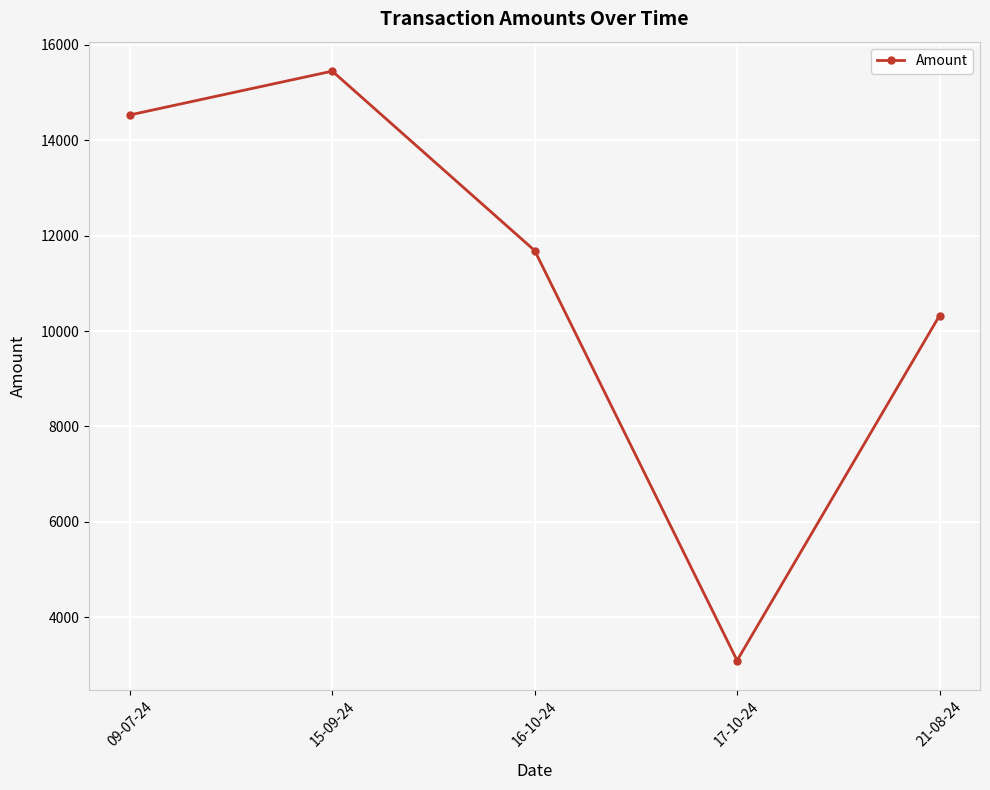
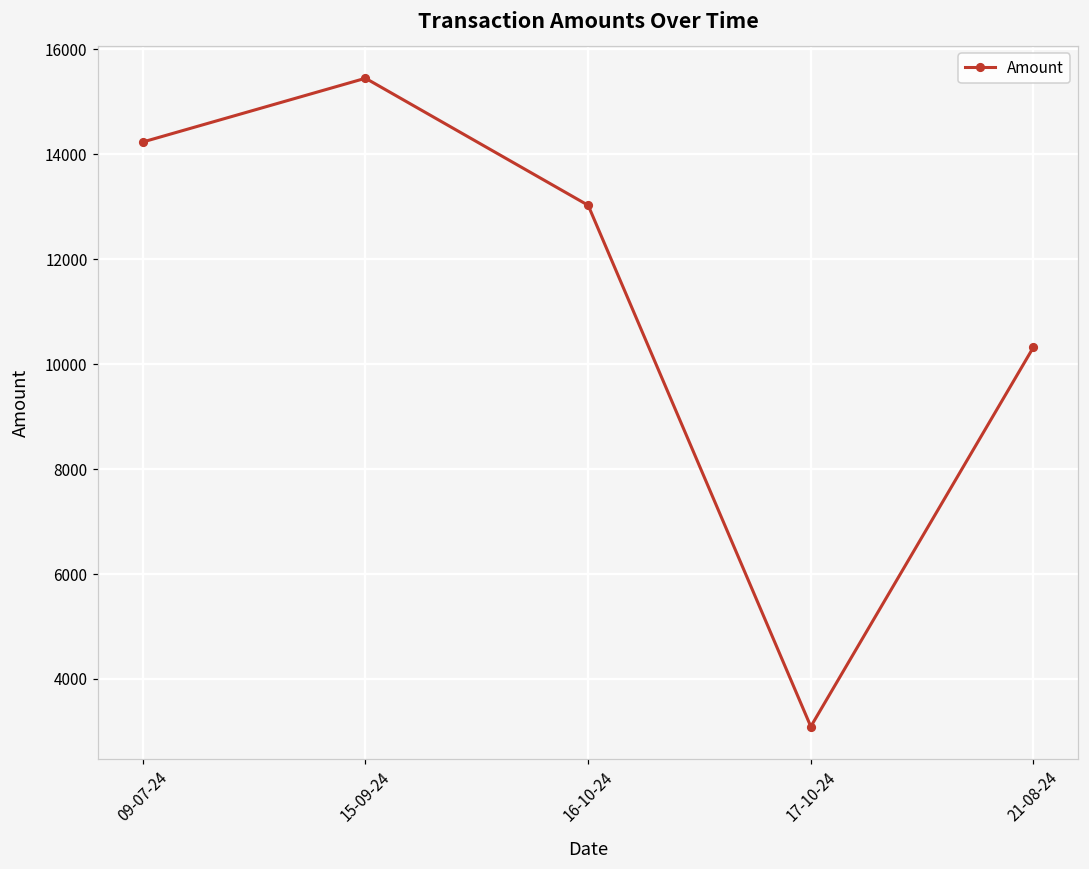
09-07-24: 14500 -> 14200
16-10-24: 11700 -> 13000
